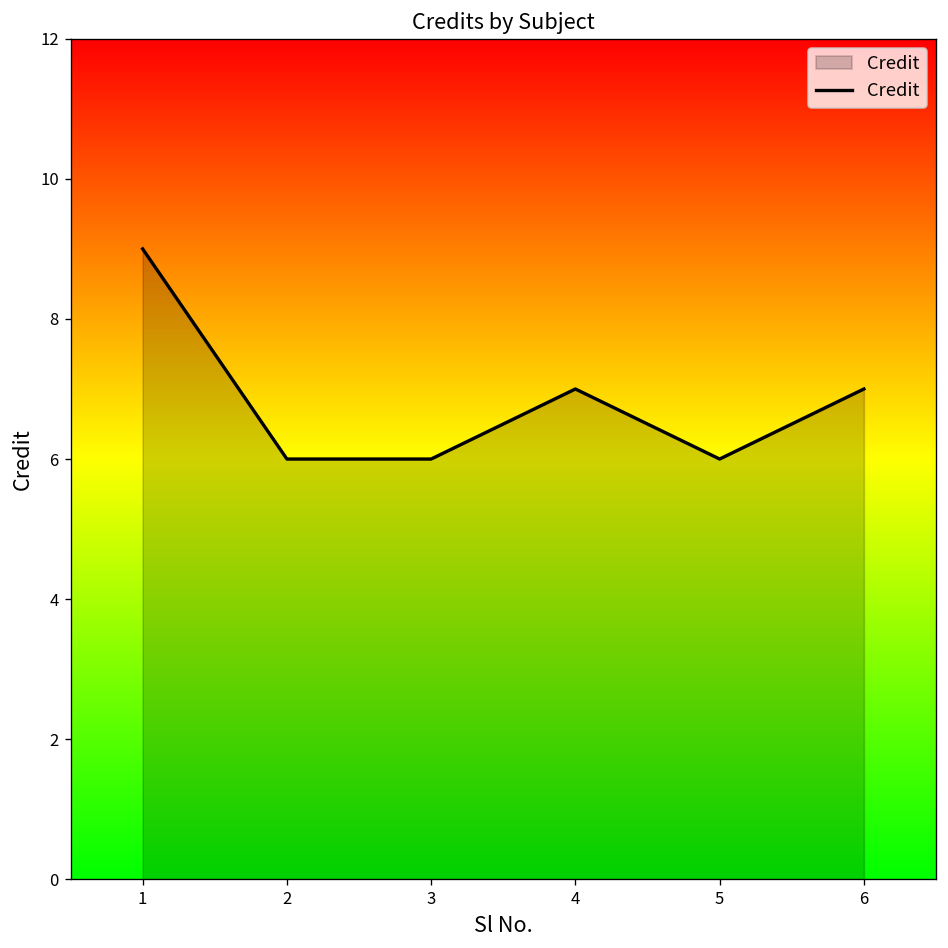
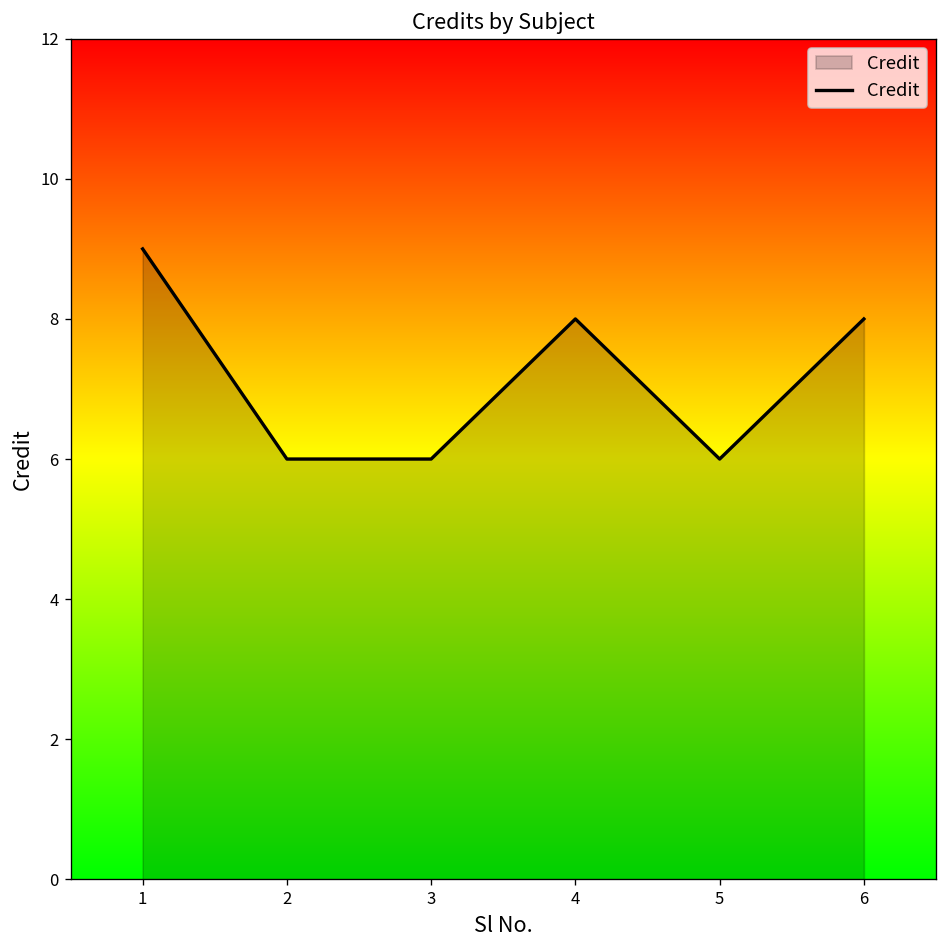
4: 7 -> 8
6: 7 -> 8
